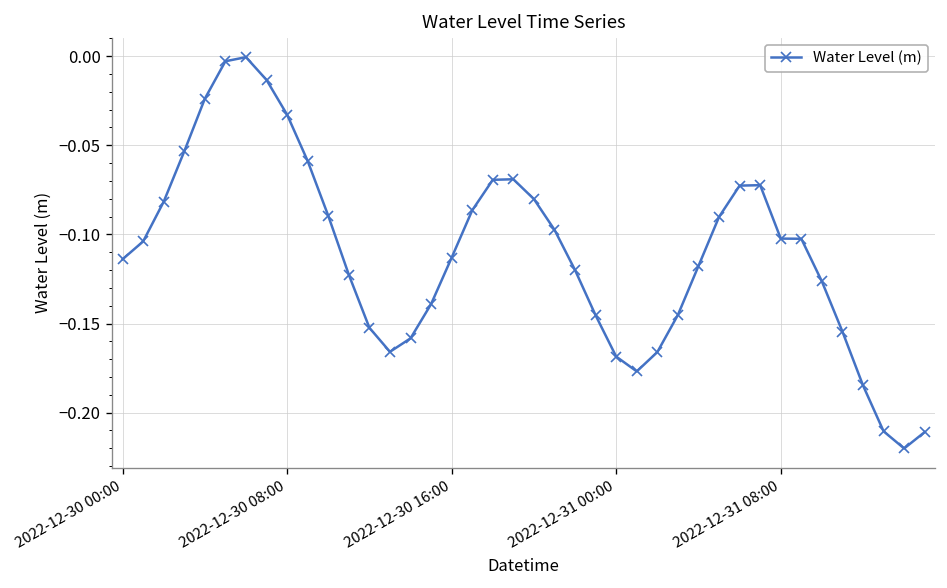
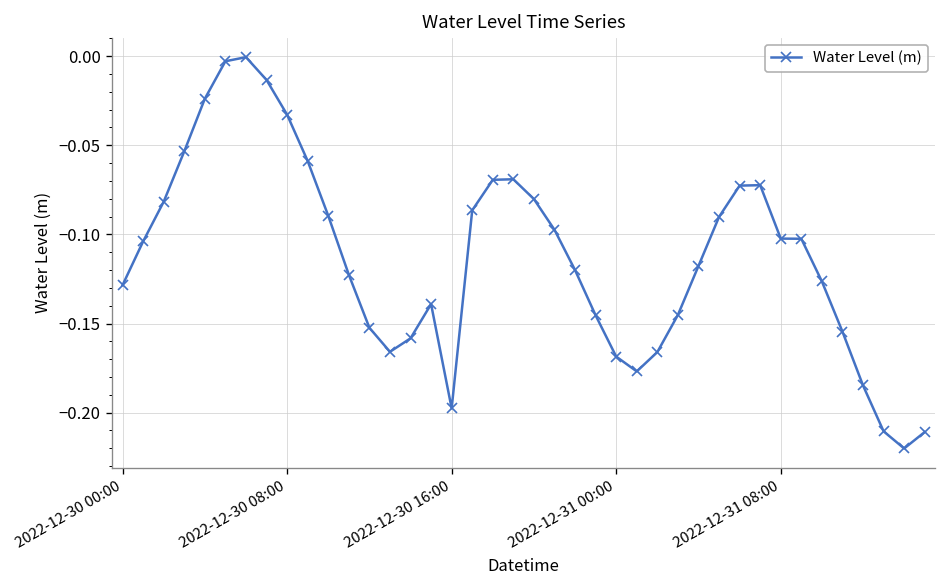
2022-12-30 00:00: -0.114 -> -0.128
2022-12-30 16:00: -0.113 -> -0.198
